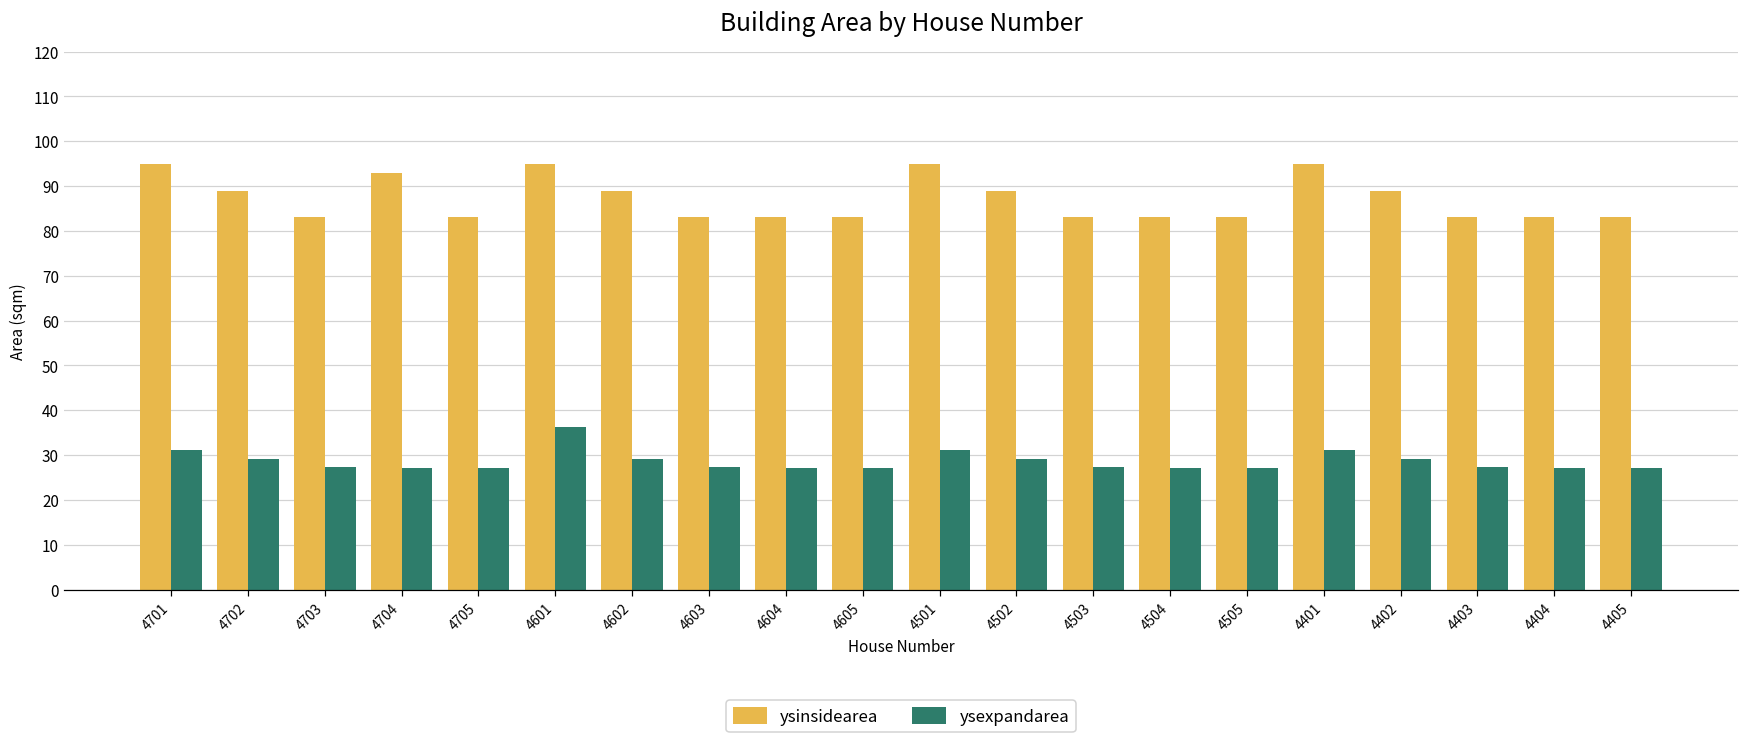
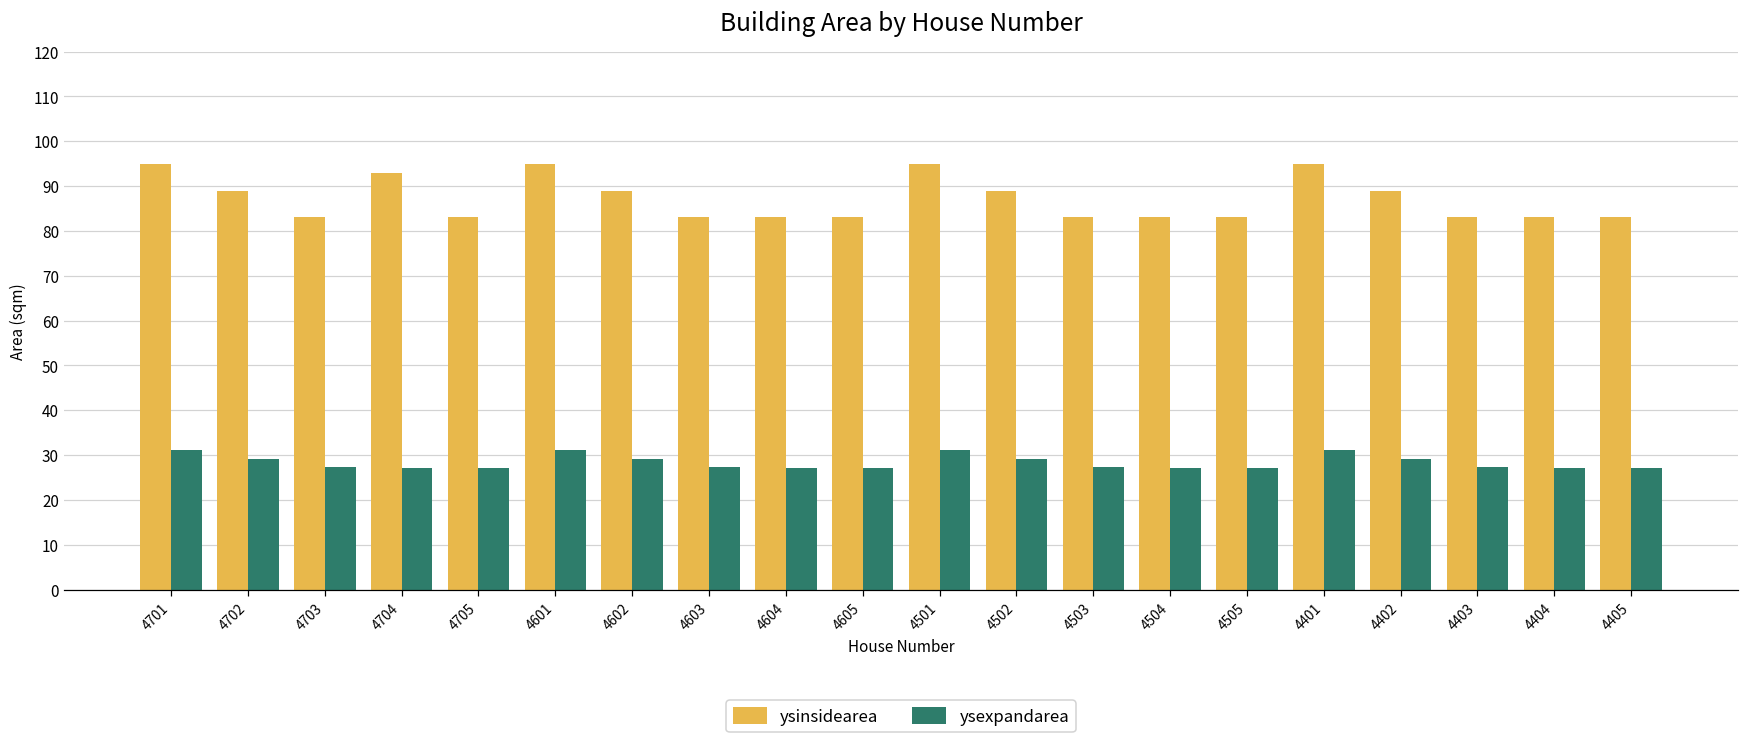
ysexpandarea, 4601: 36 -> 31
